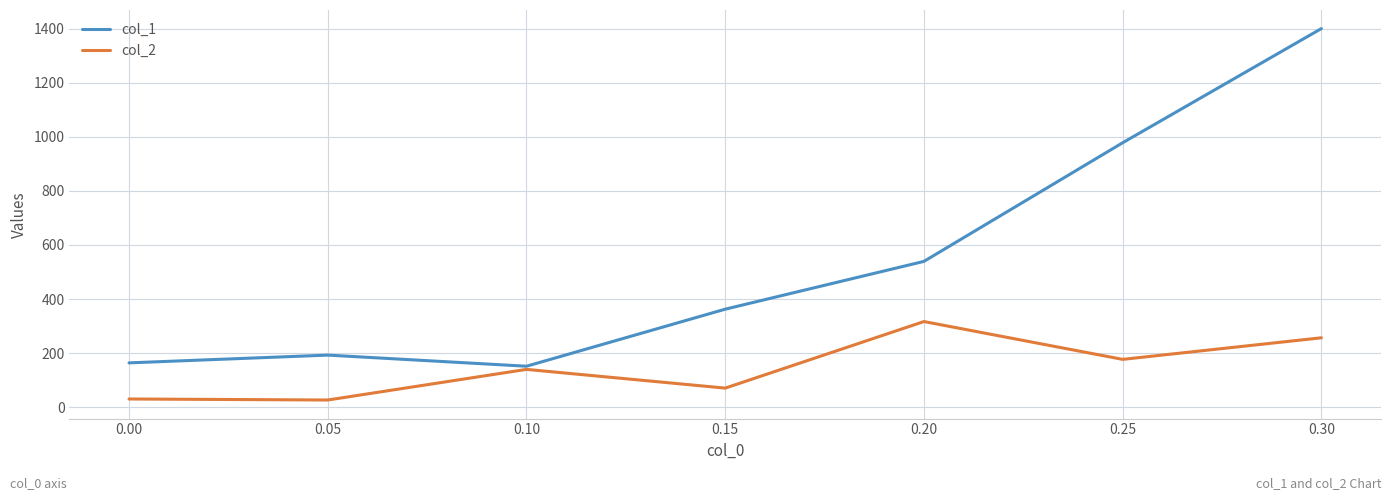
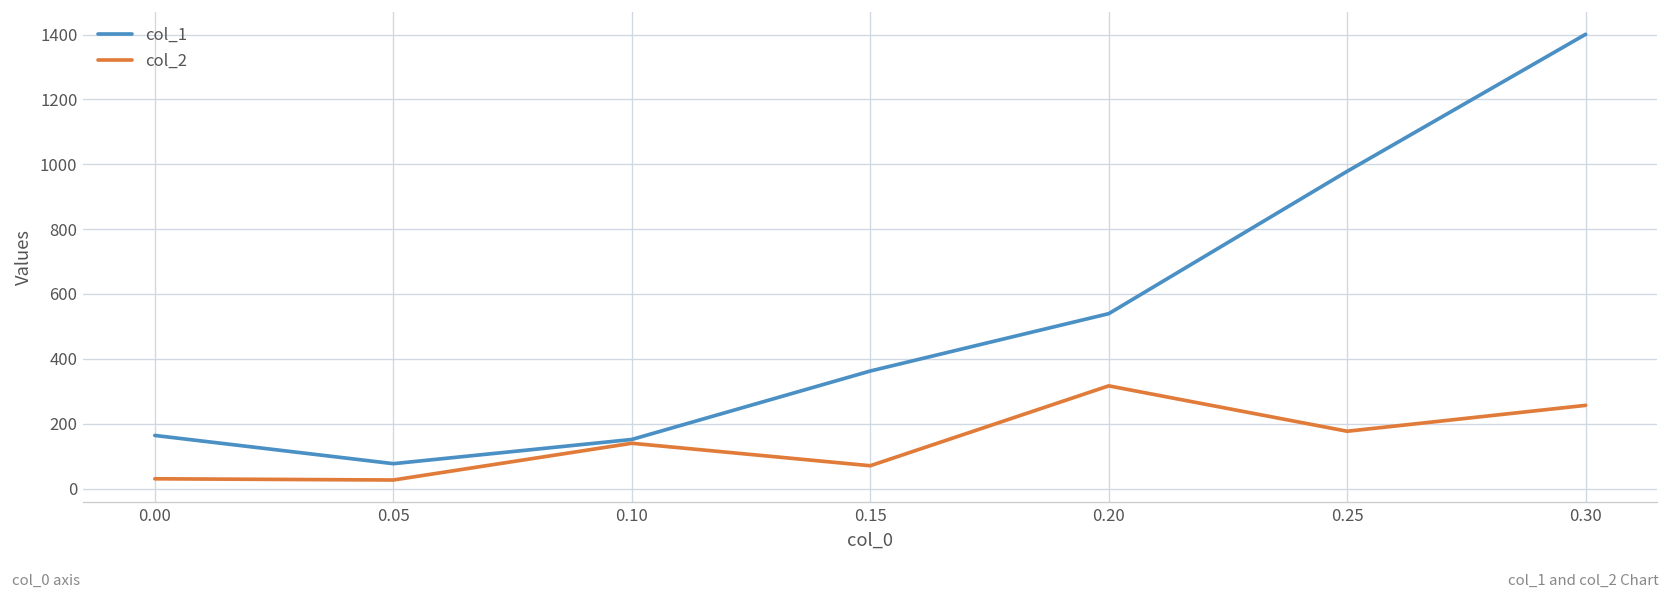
col_1, 0.05: 190 -> 80
